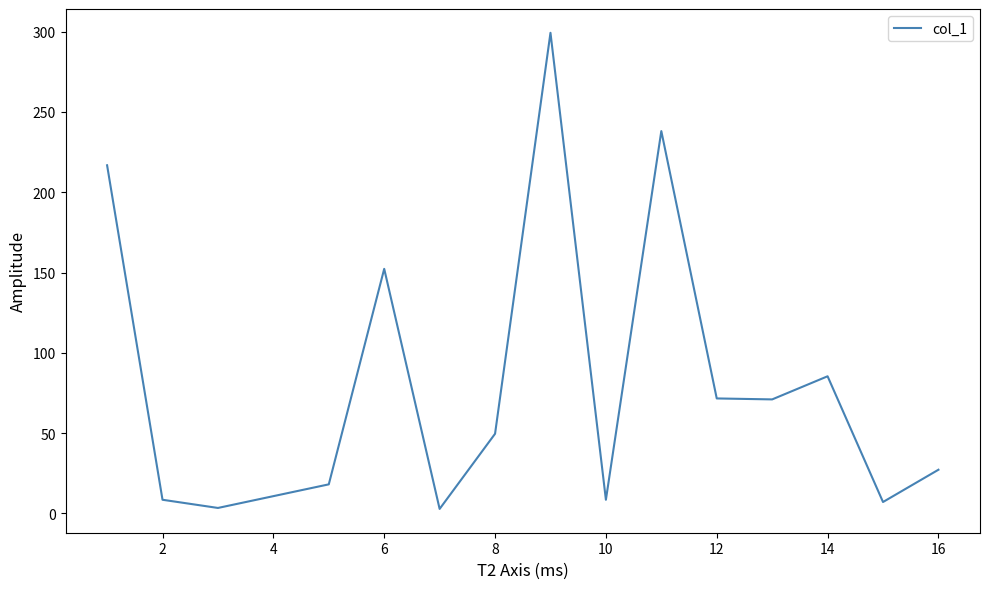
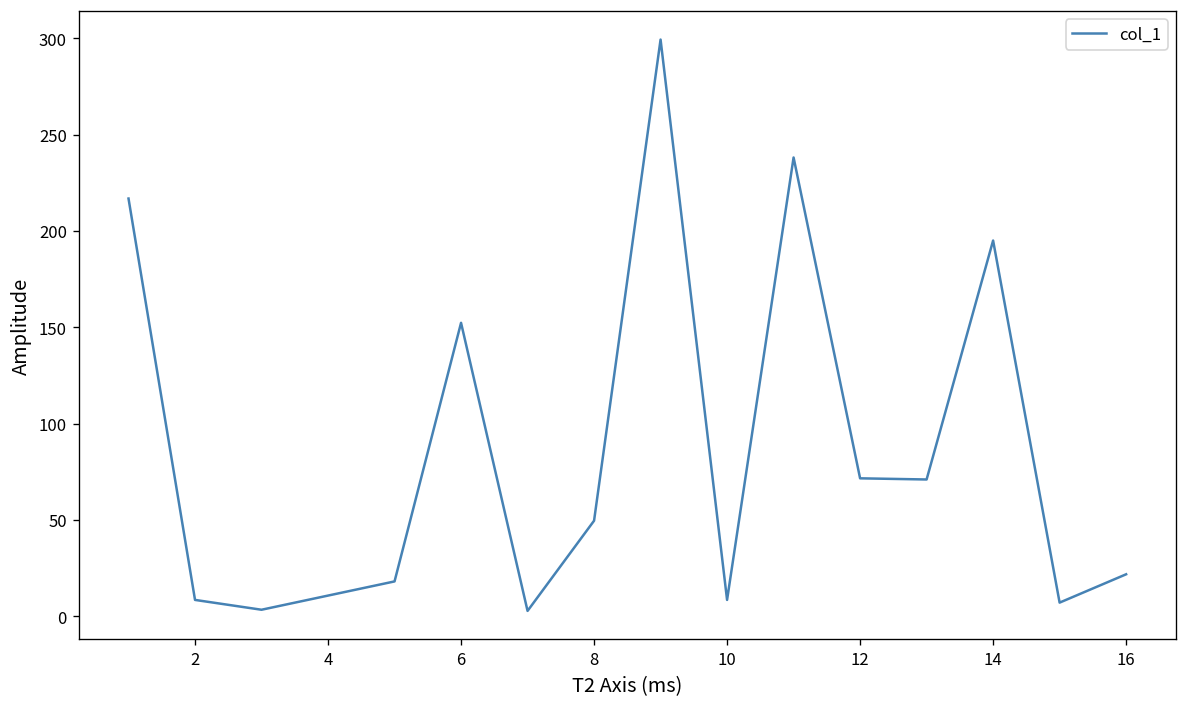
14: 85 -> 195
16: 27 -> 22
